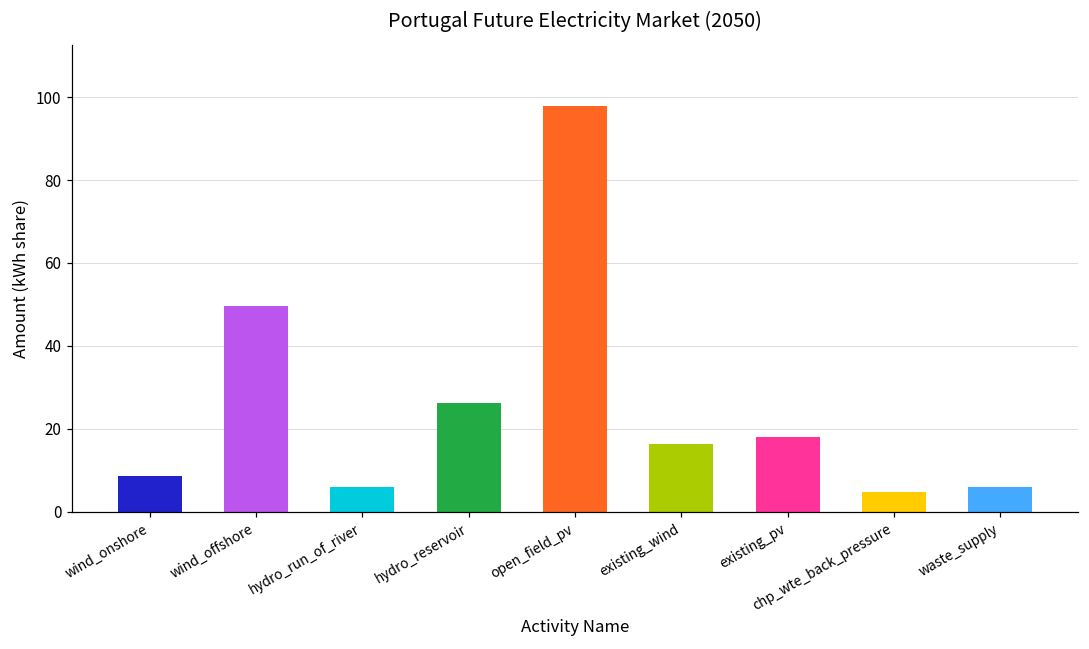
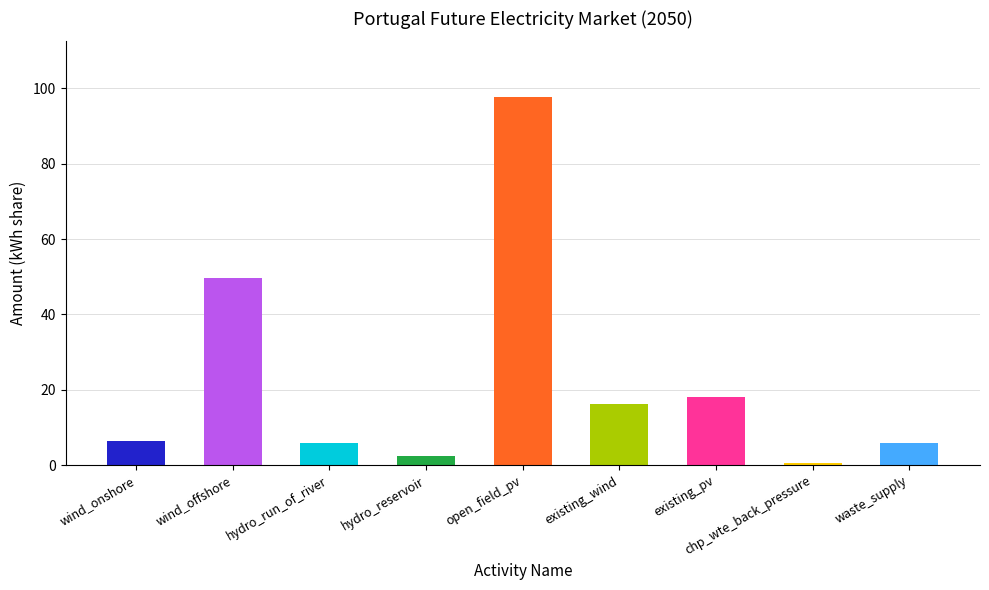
wind_onshore: 9 -> 6
hydro_reservoir: 26 -> 3
chp_wte_back_pressure: 5 -> 0
